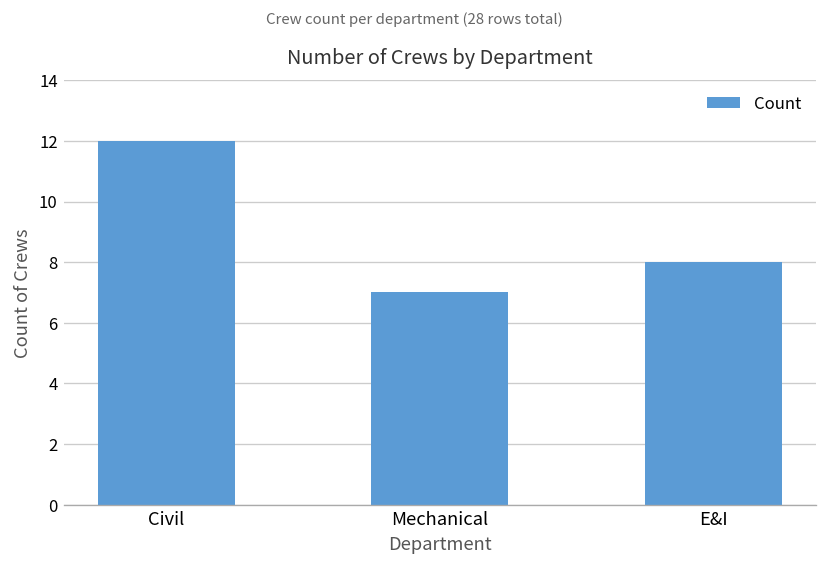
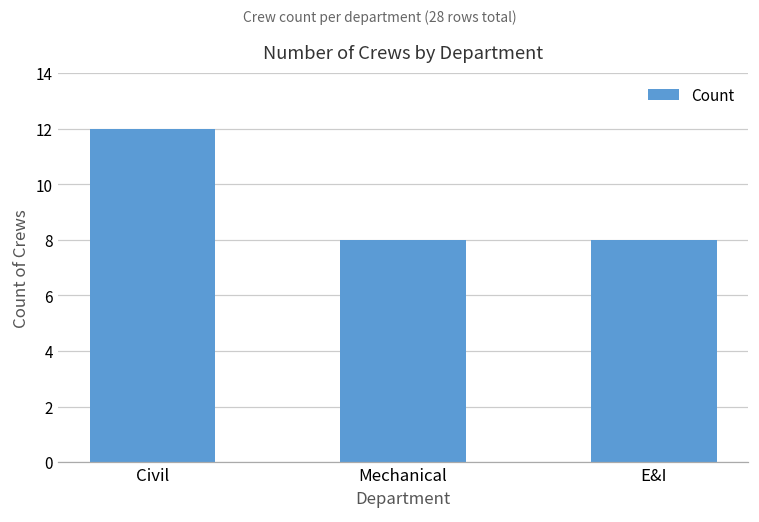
Mechanical: 7 -> 8
